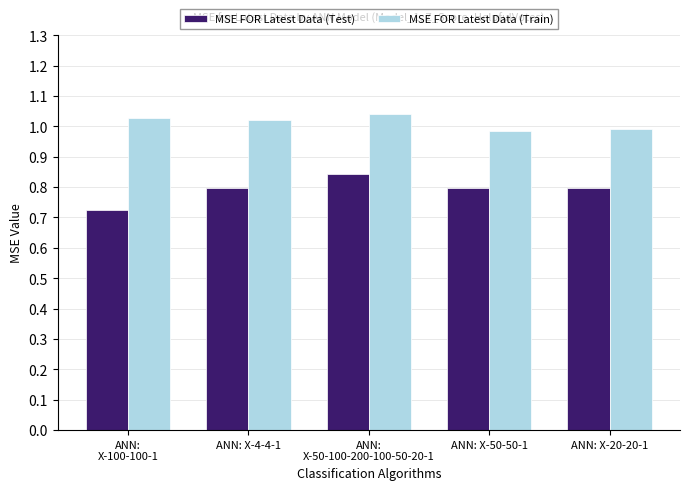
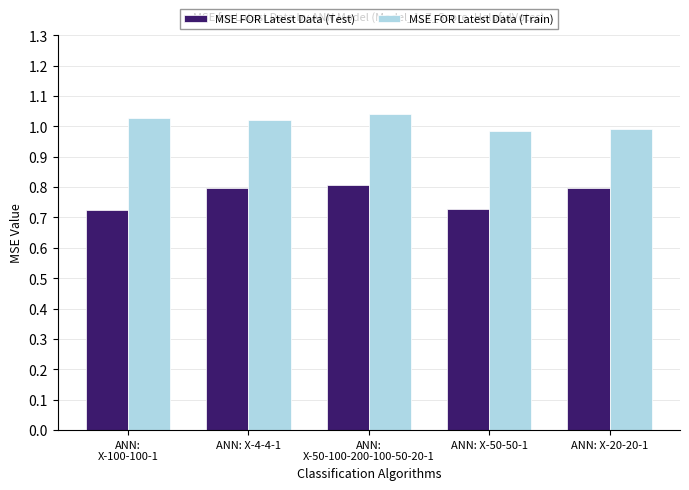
MSE FOR Latest Data (Test), ANN: X-50-100-200-100-50-20-1: 0.84 -> 0.81
MSE FOR Latest Data (Test), ANN: X-50-50-1: 0.80 -> 0.73
